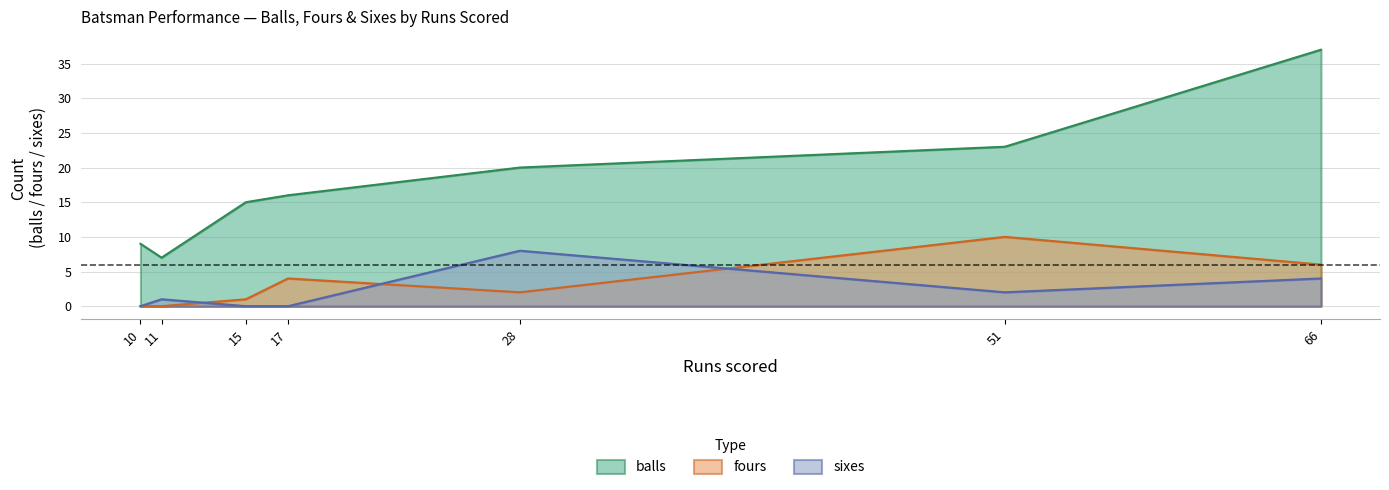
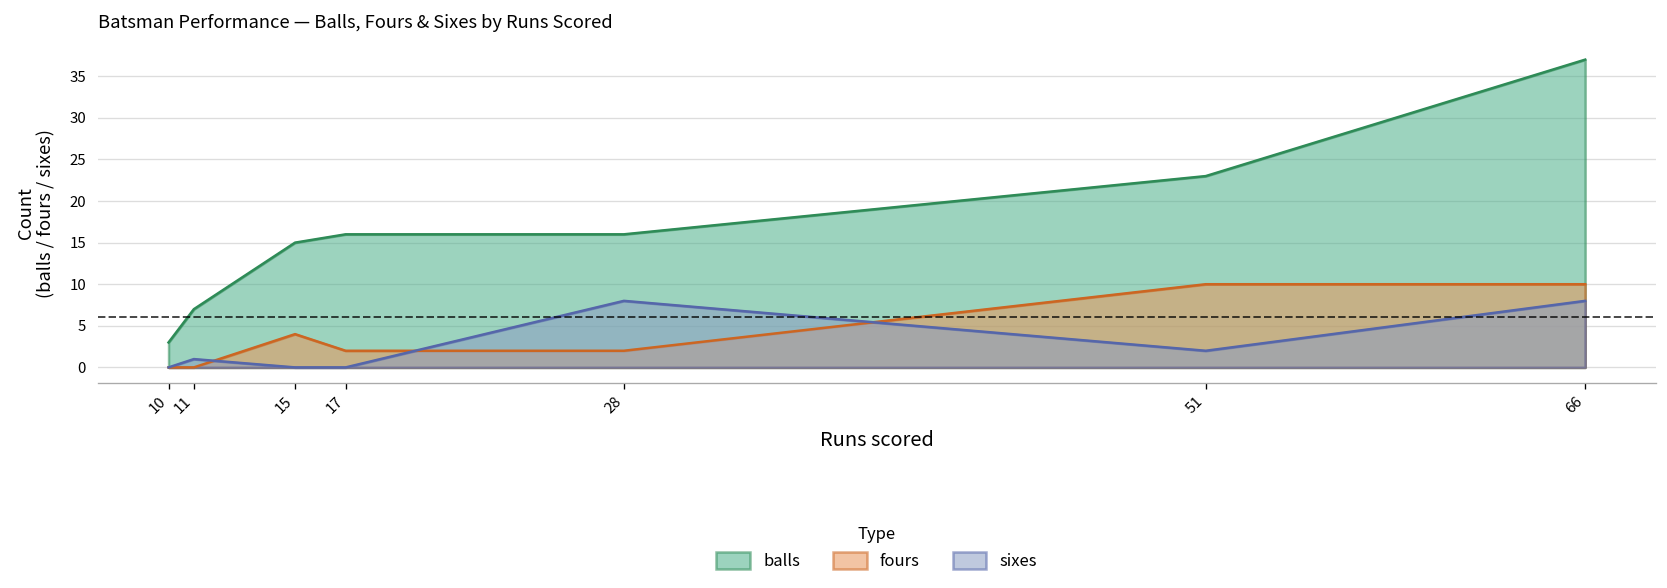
balls, 10: 9 -> 3
fours, 15: 1 -> 4
fours, 17: 4 -> 2
balls, 28: 20 -> 16
fours, 66: 6 -> 10
sixes, 66: 4 -> 8
